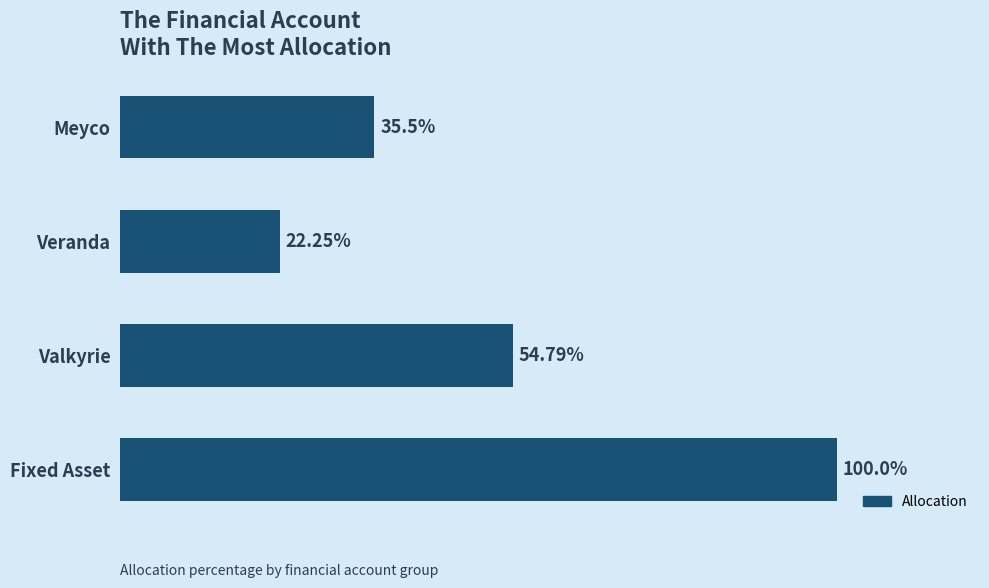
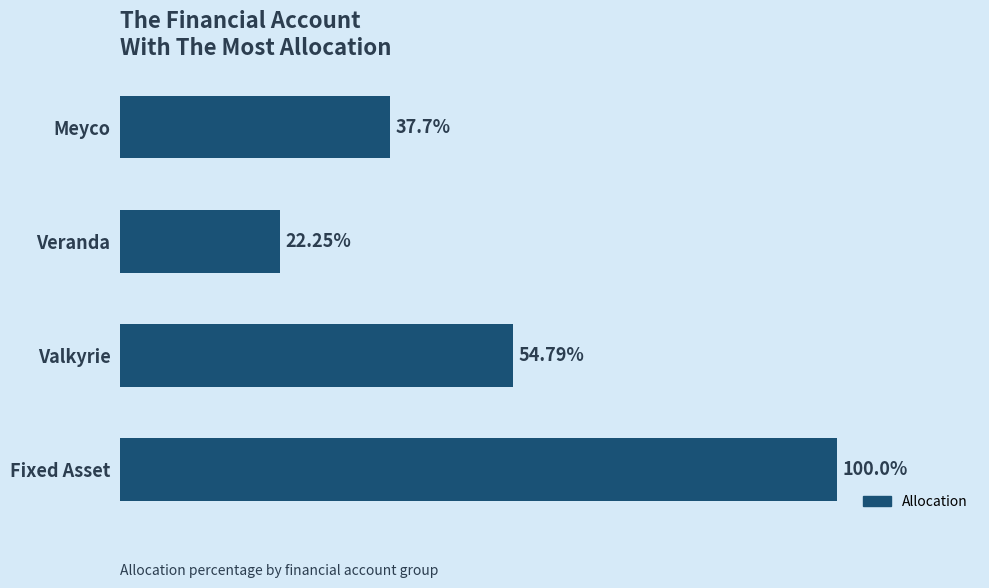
Meyco: 35.5% -> 37.7%
